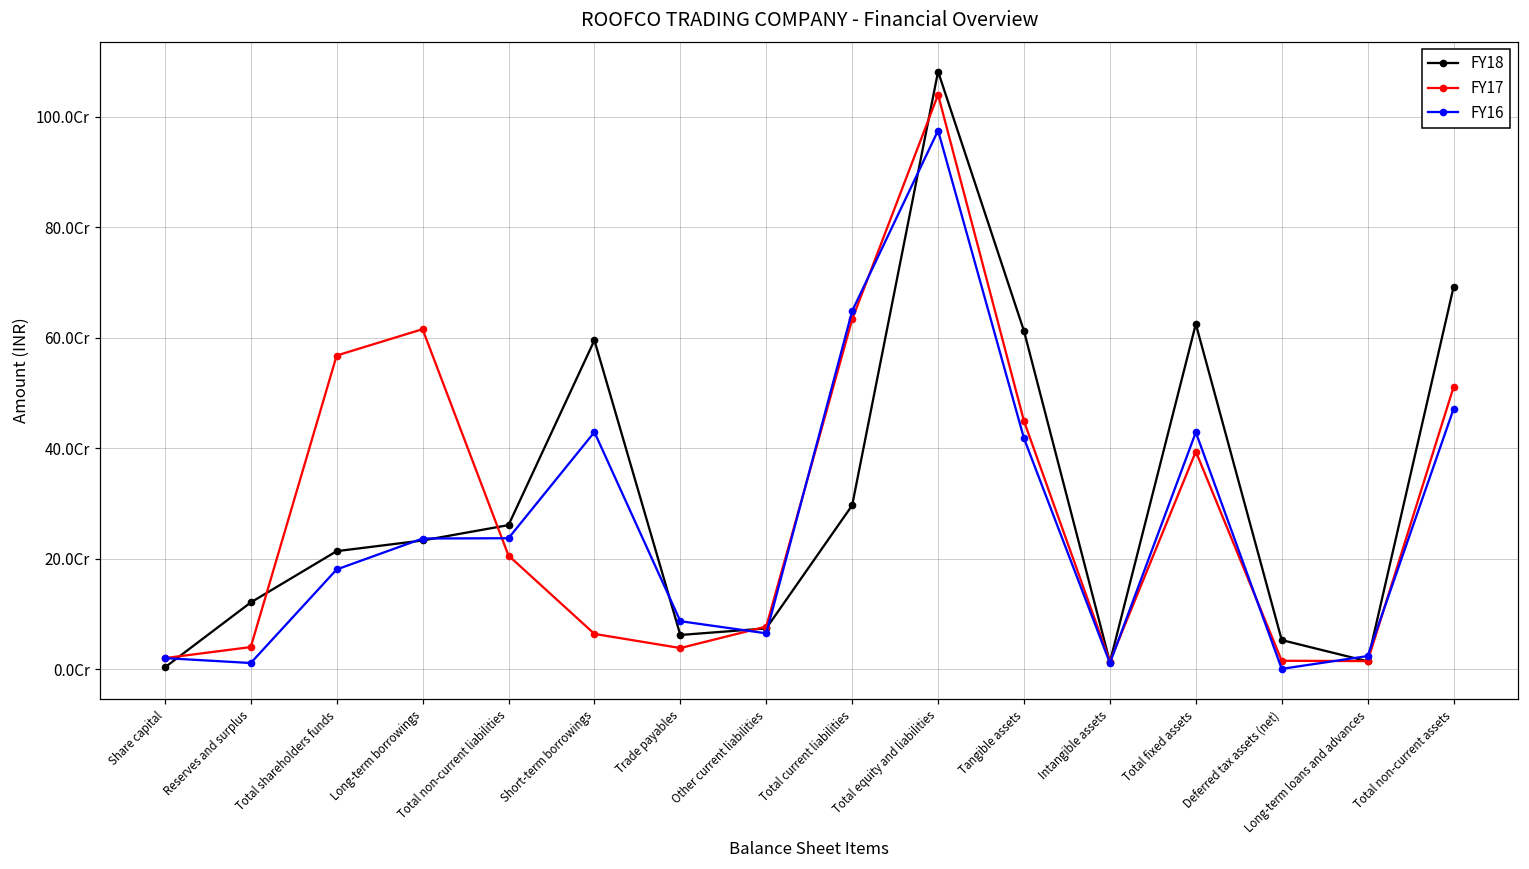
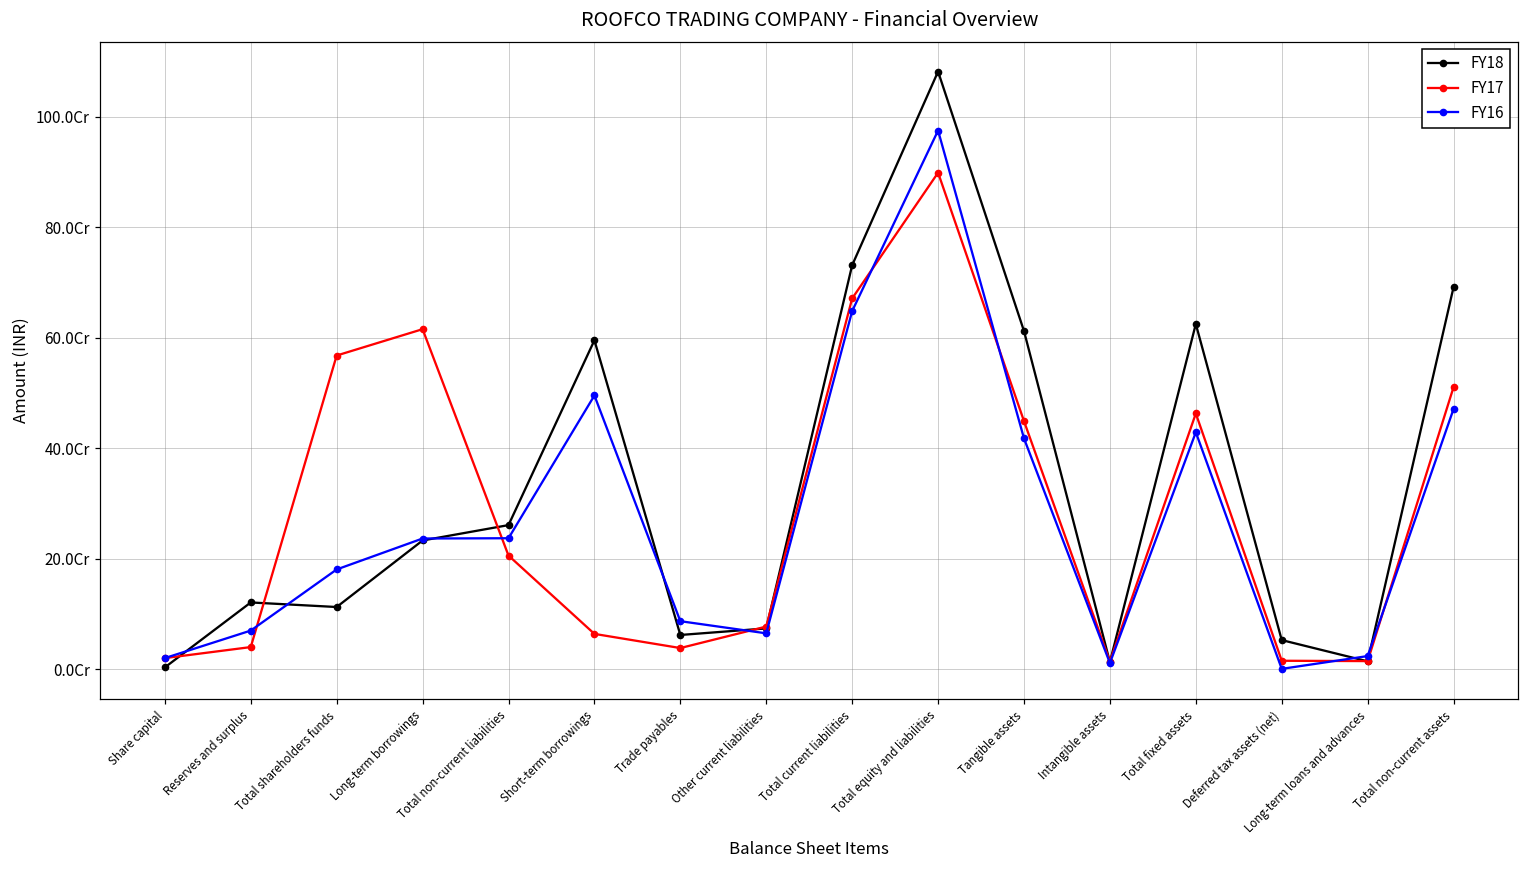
FY16, Reserves and surplus: 1Cr -> 7Cr
FY18, Total shareholders funds: 21Cr -> 11Cr
FY16, Short-term borrowings: 43Cr -> 50Cr
FY18, Total current liabilities: 30Cr -> 73Cr
FY17, Total current liabilities: 63Cr -> 67Cr
FY17, Total equity and liabilities: 104Cr -> 90Cr
FY17, Total fixed assets: 39Cr -> 46Cr
